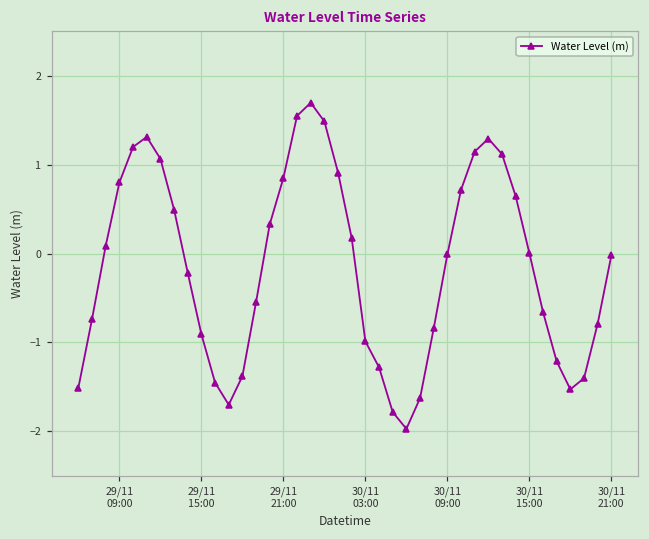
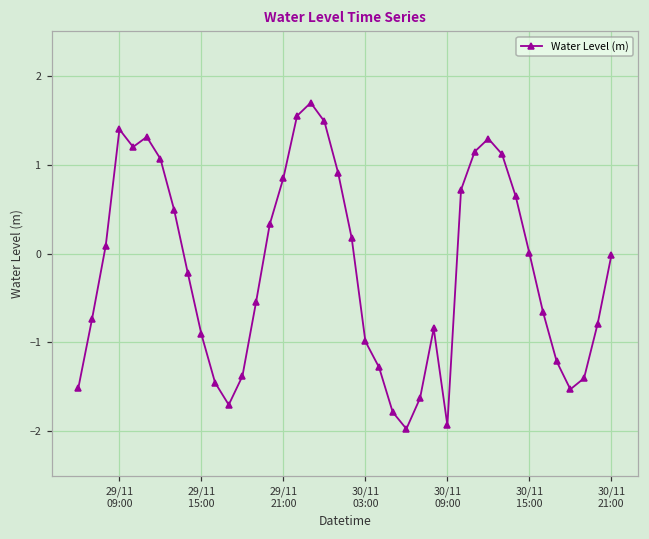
29/11 09:00: 0.8 -> 1.4
30/11 09:00: 0.0 -> -1.9
